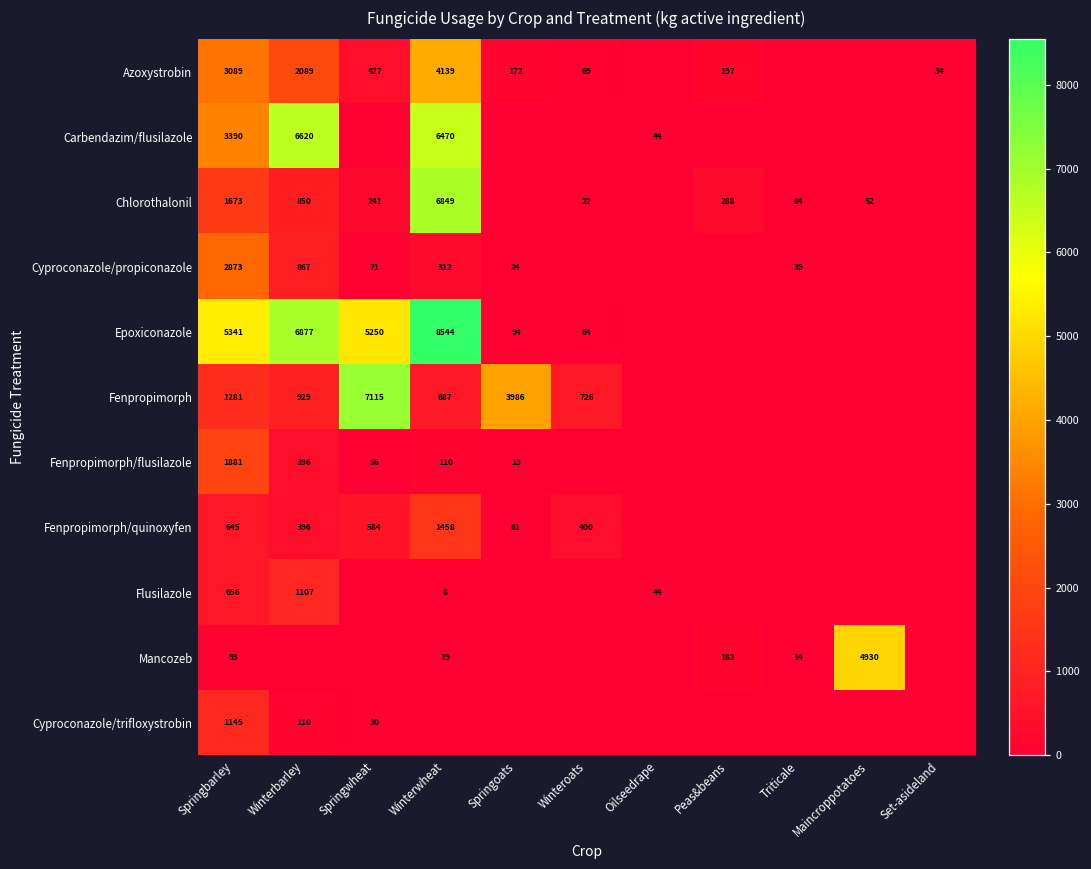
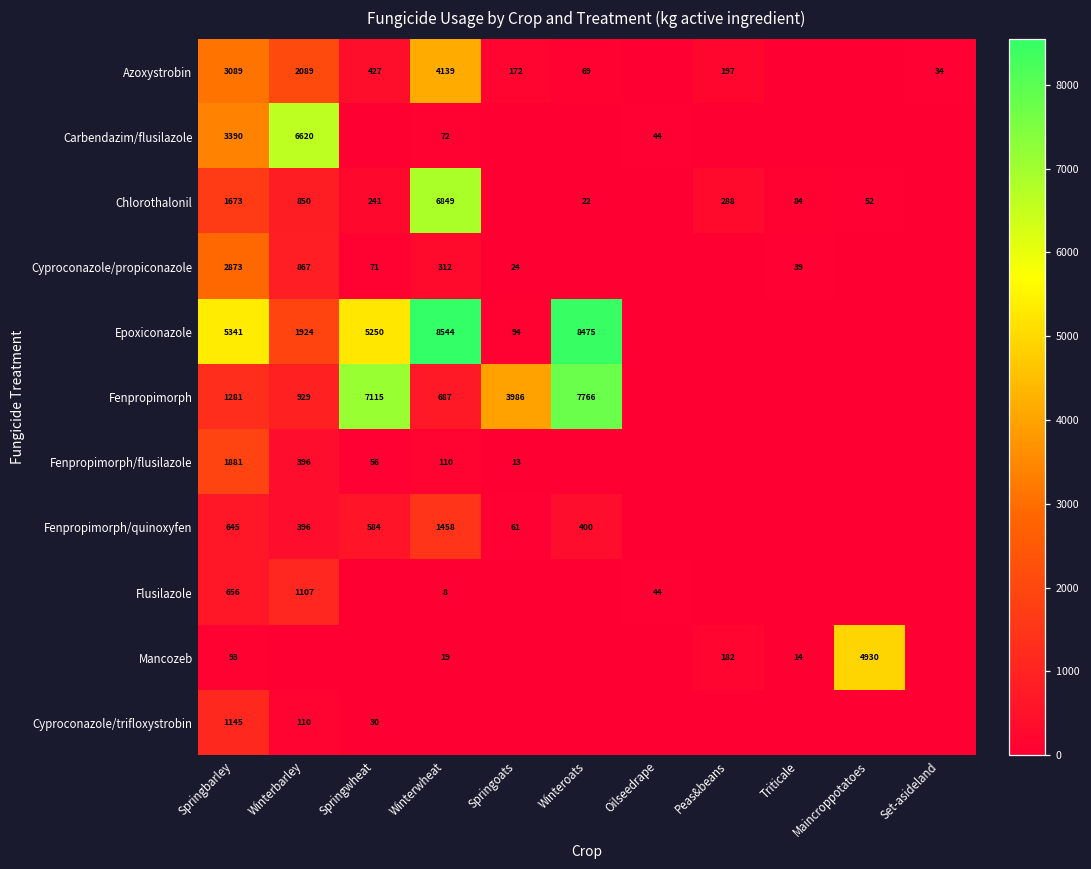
Carbendazim/flusilazole, Winterwheat: 6470 -> 72
Epoxiconazole, Winterbarley: 6877 -> 1924
Epoxiconazole, Winteroats: 64 -> 8475
Fenpropimorph, Winteroats: 726 -> 7766
